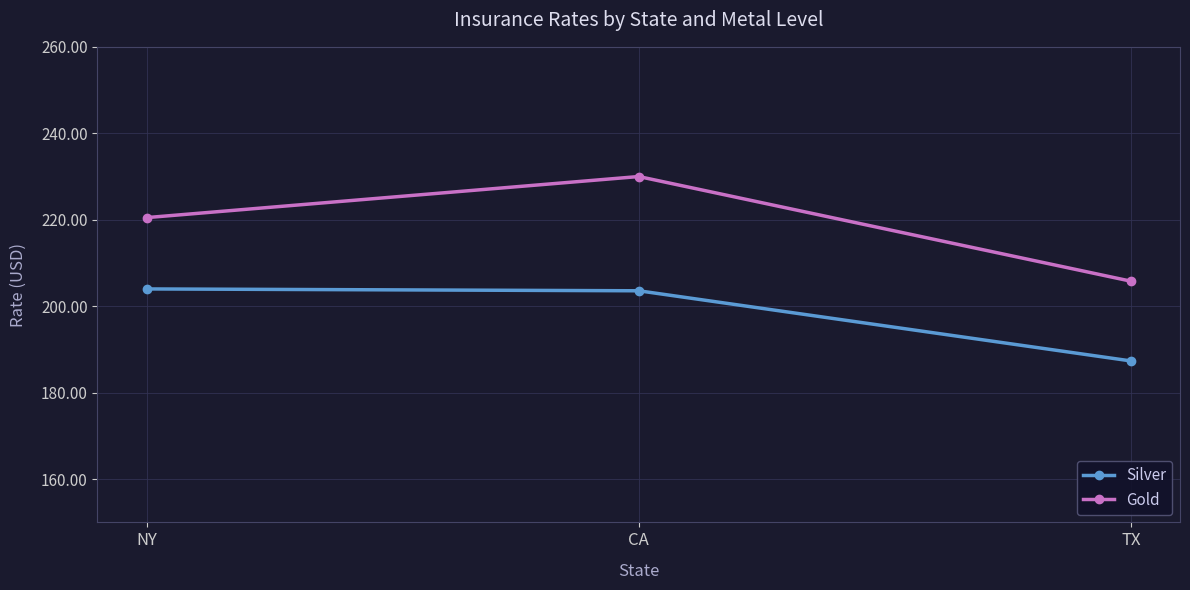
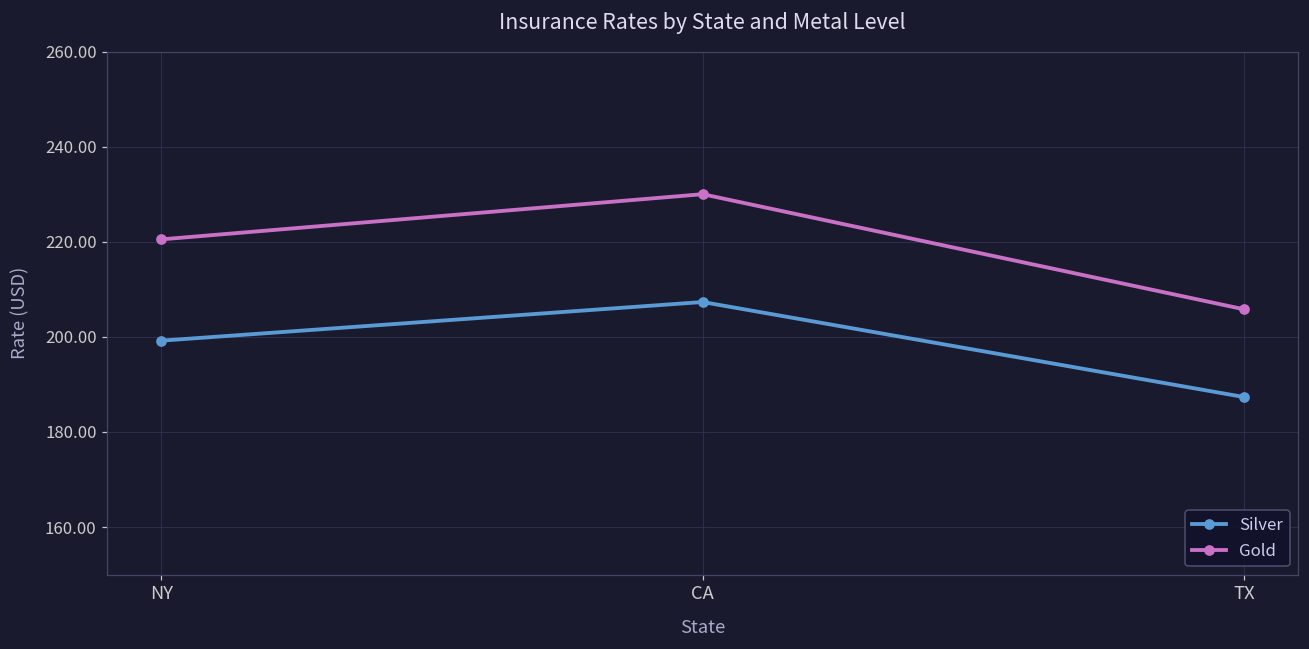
Silver, NY: 204 -> 199
Silver, CA: 204 -> 207
